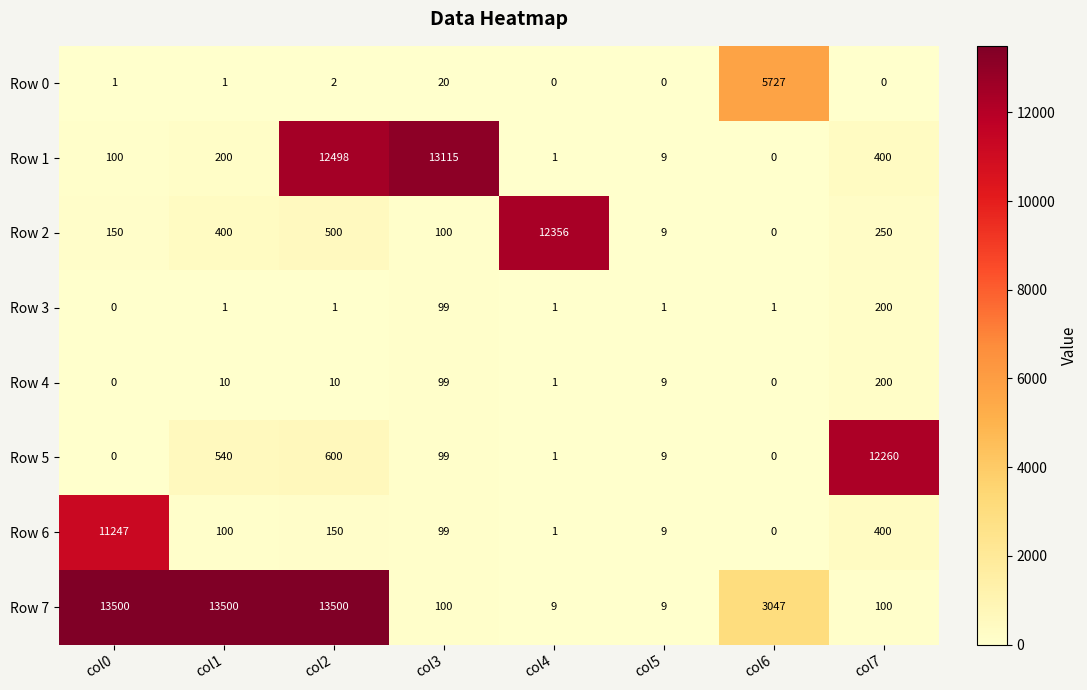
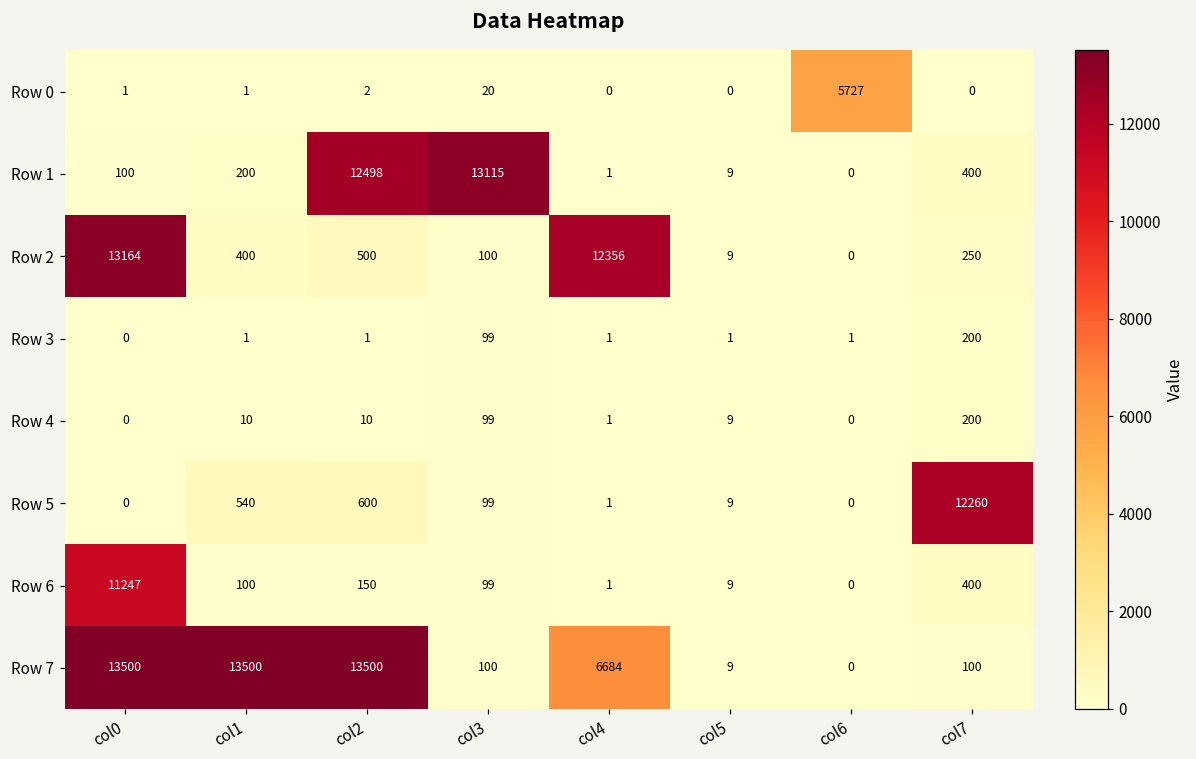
Row 2, col0: 150 -> 13164
Row 7, col4: 9 -> 6684
Row 7, col6: 3047 -> 0
